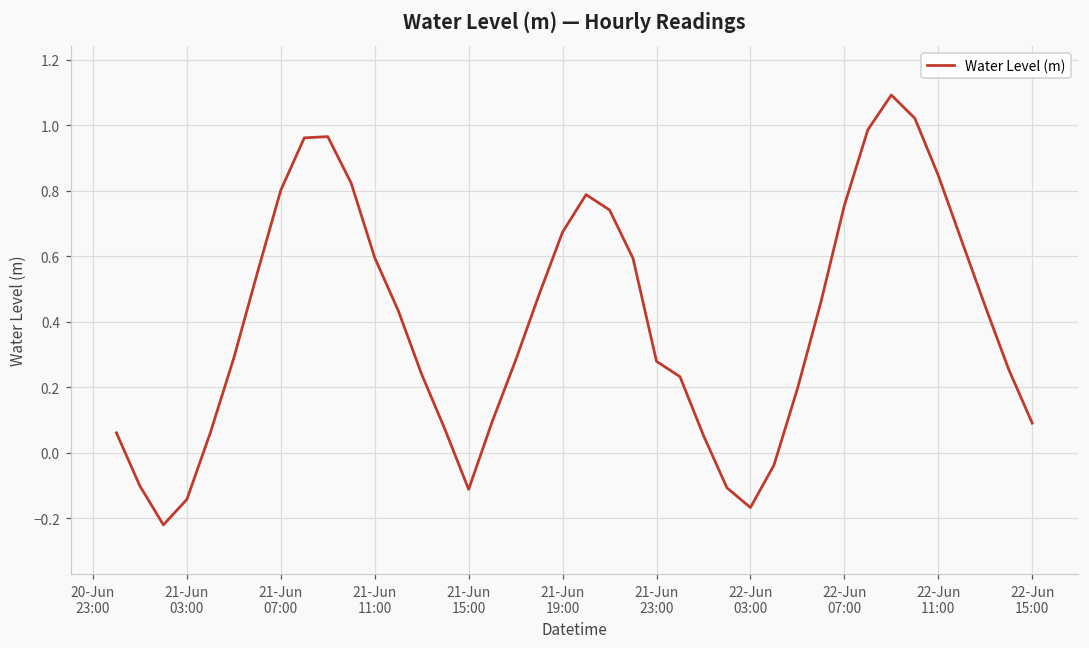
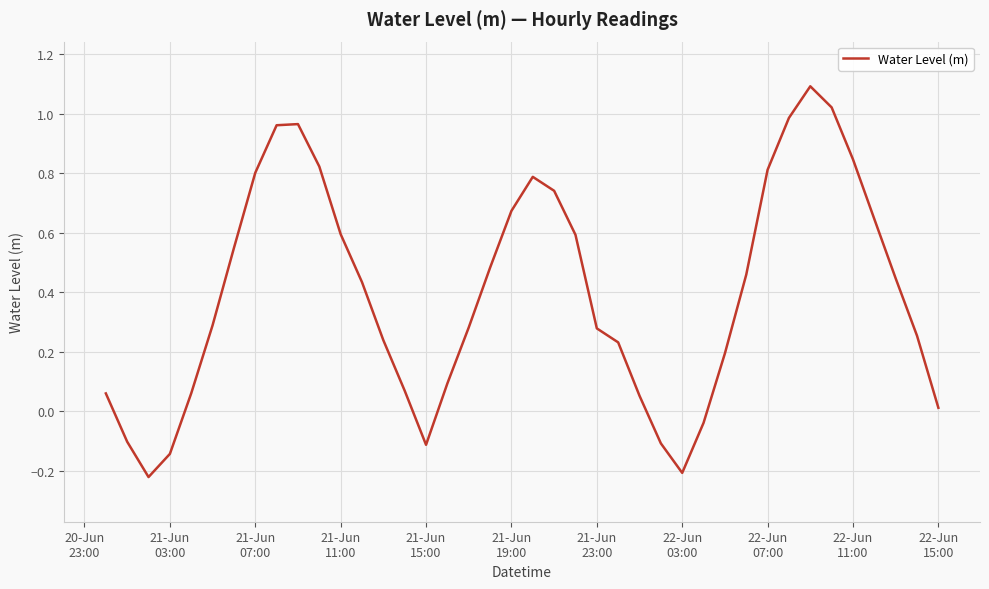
22-Jun 03:00: -0.17 -> -0.21
22-Jun 07:00: 0.75 -> 0.81
22-Jun 15:00: 0.09 -> 0.01
